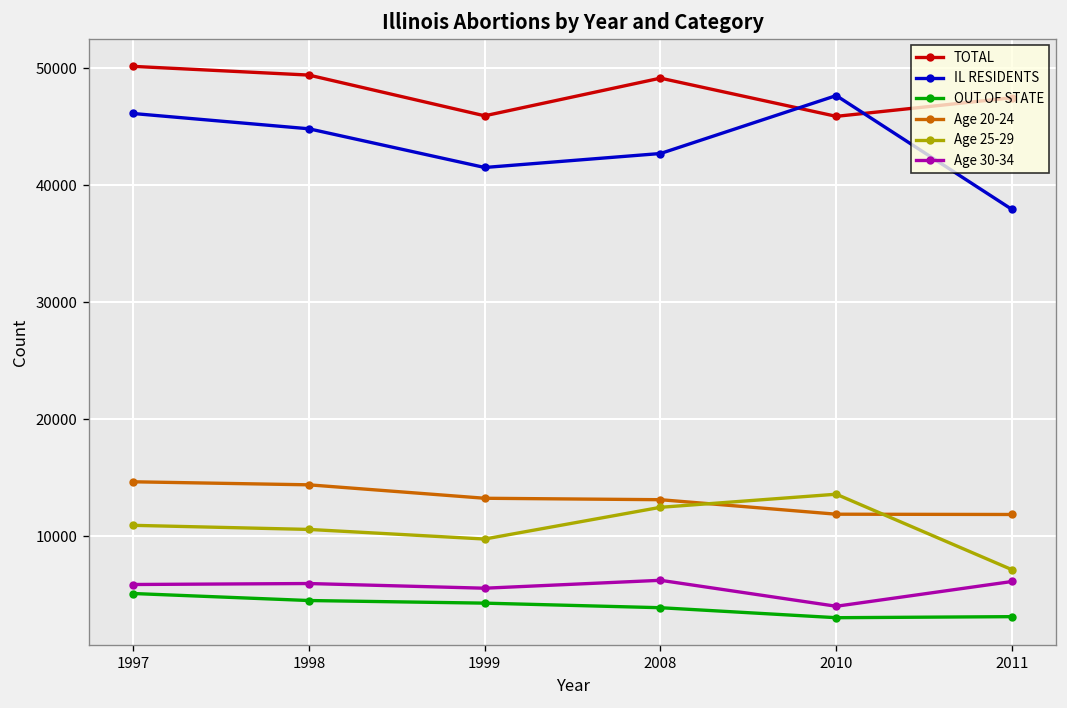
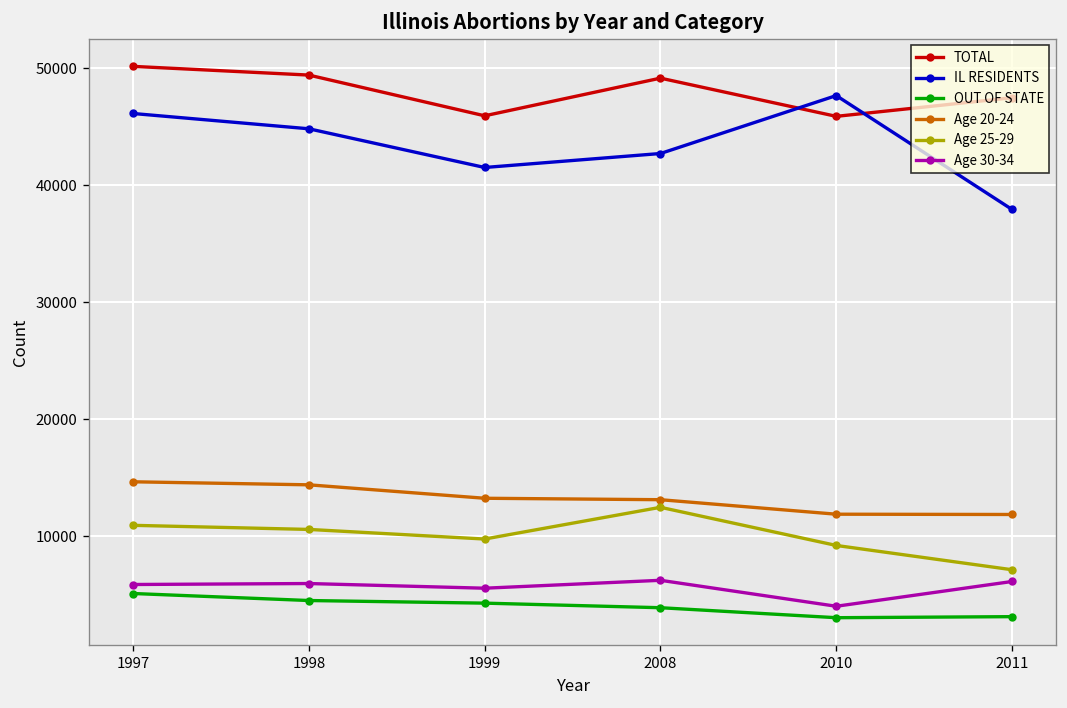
Age 25-29, 2010: 14000 -> 9000
